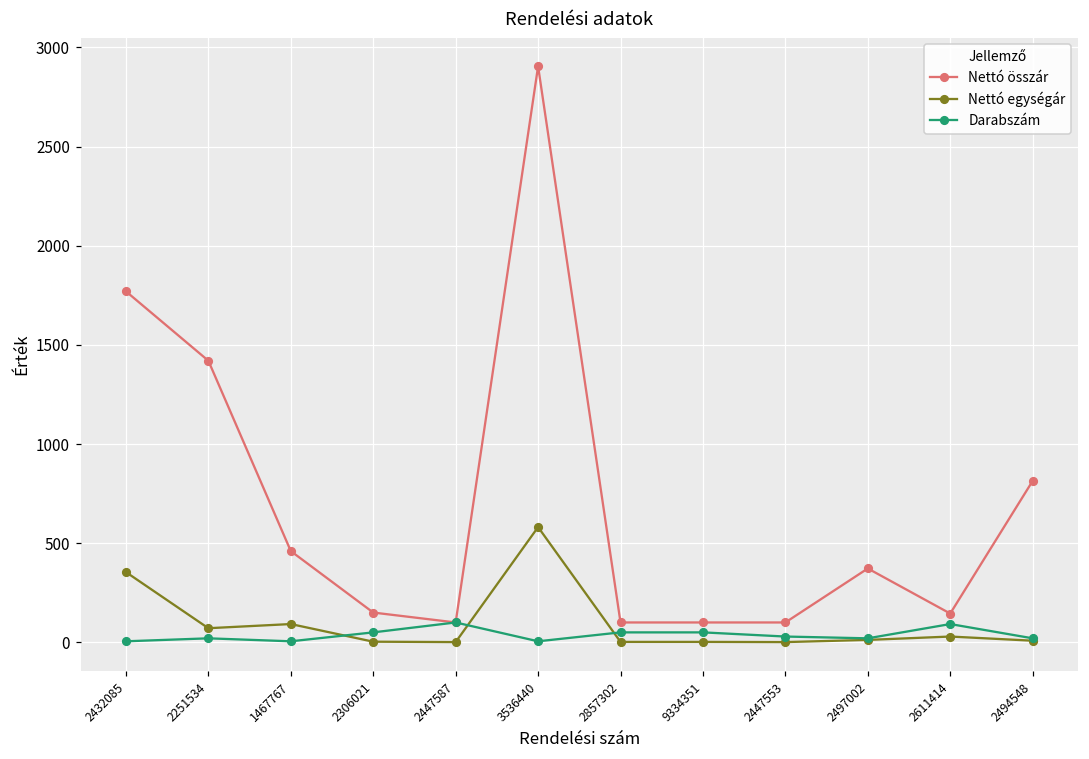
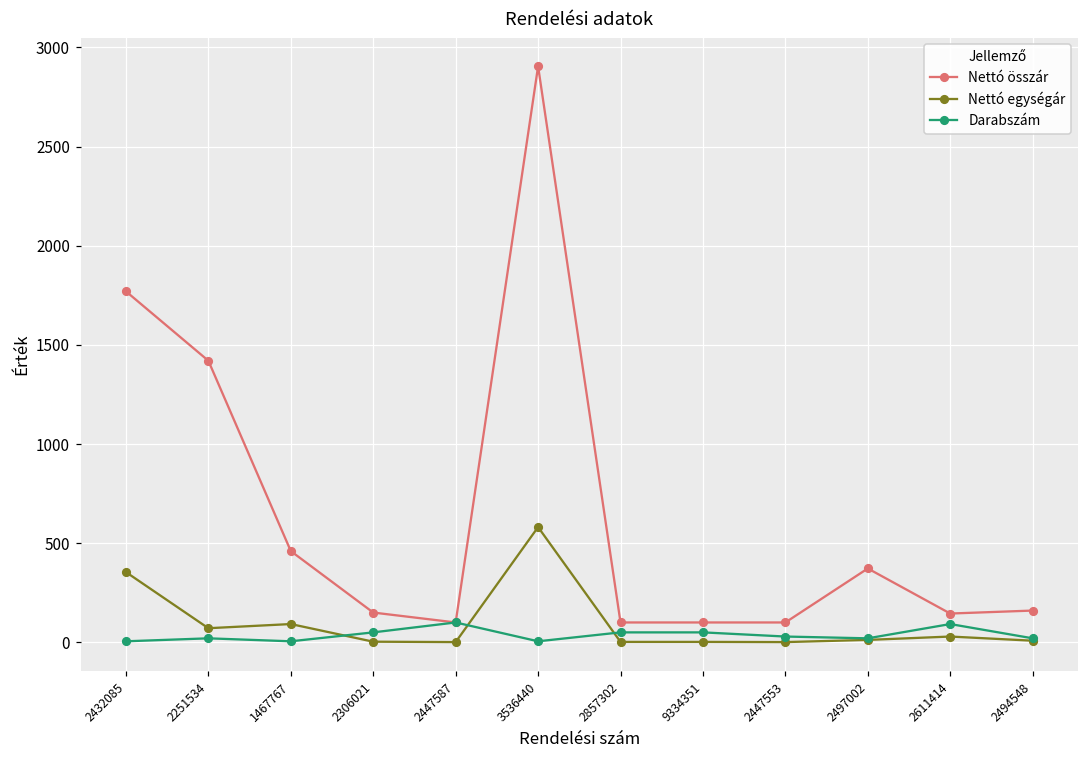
Nettó összár, 2494548: 810 -> 160
